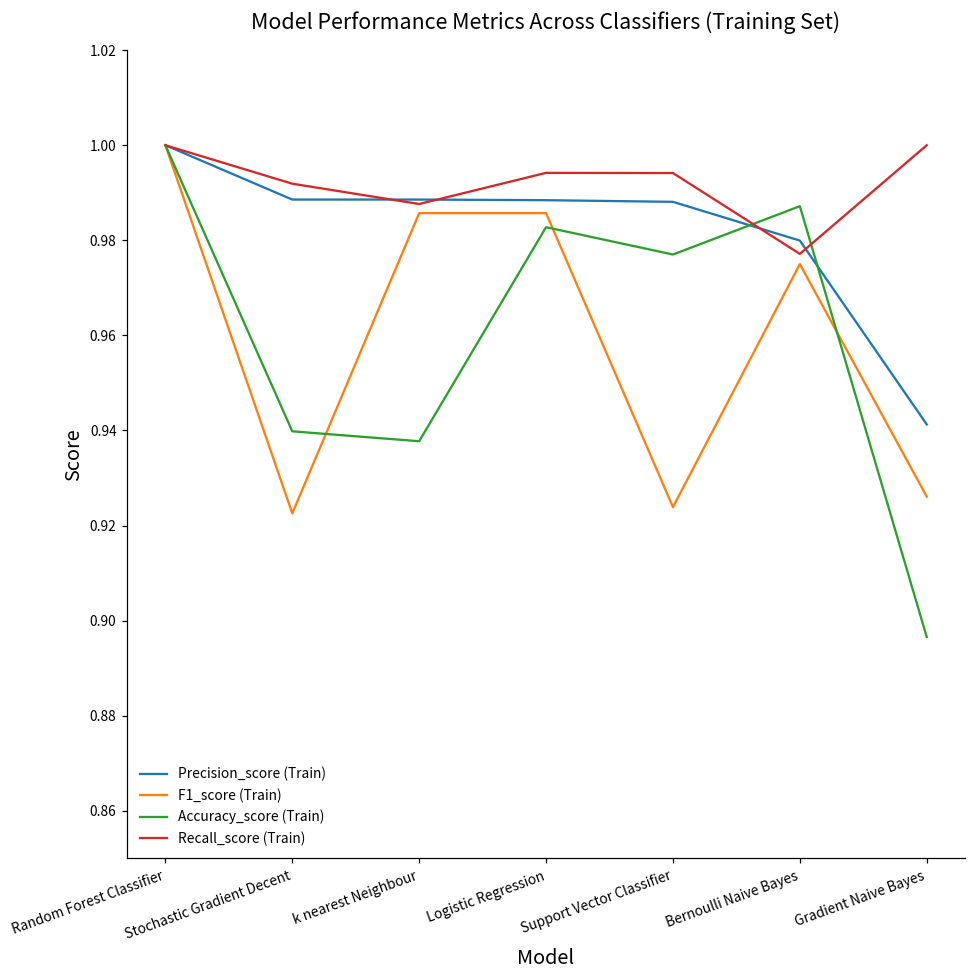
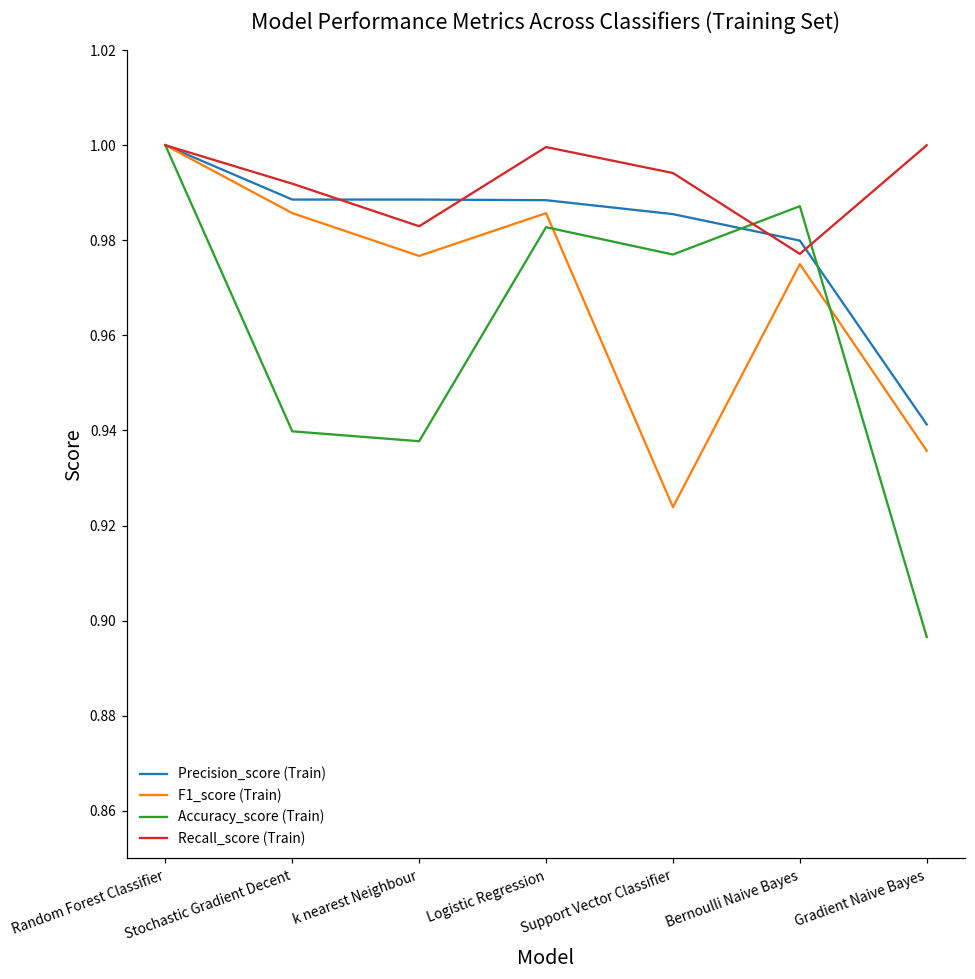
F1_score (Train), Stochastic Gradient Decent: 0.923 -> 0.986
F1_score (Train), k nearest Neighbour: 0.986 -> 0.977
Recall_score (Train), k nearest Neighbour: 0.988 -> 0.983
Recall_score (Train), Logistic Regression: 0.994 -> 1.000
Precision_score (Train), Support Vector Classifier: 0.988 -> 0.986
F1_score (Train), Gradient Naive Bayes: 0.926 -> 0.936
